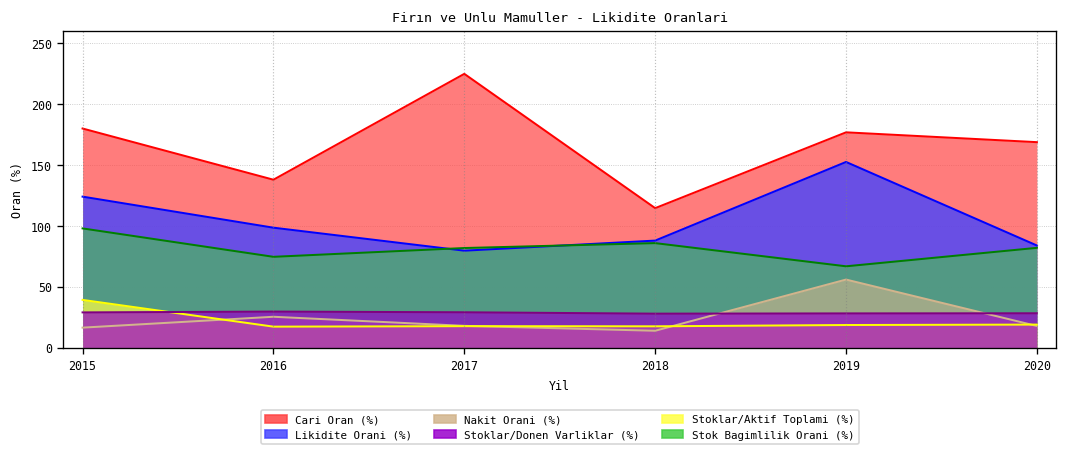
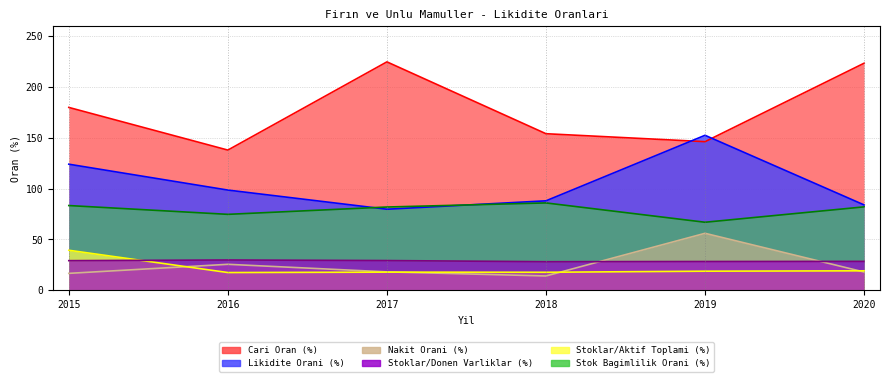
Stok Bagimlilik Orani (%), 2015: 98 -> 83
Cari Oran (%), 2018: 115 -> 154
Cari Oran (%), 2019: 177 -> 146
Cari Oran (%), 2020: 169 -> 224
